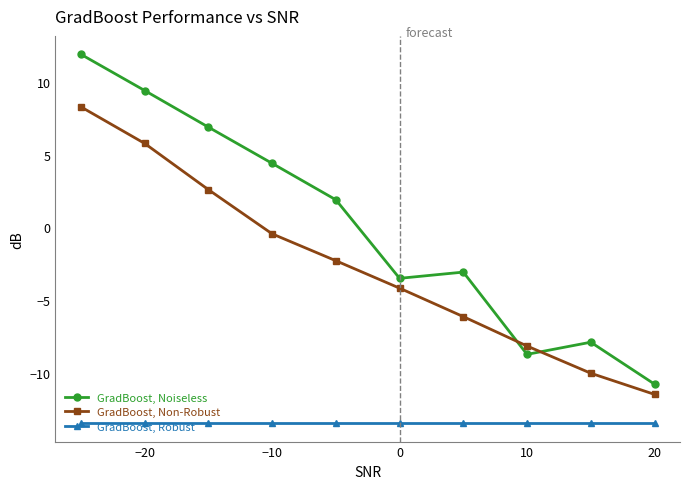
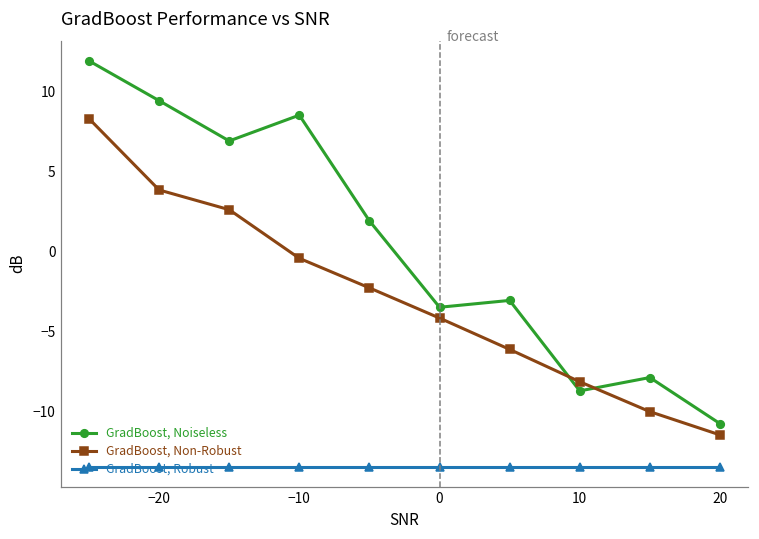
GradBoost, Non-Robust, −20: 5.8 -> 3.8
GradBoost, Noiseless, −10: 4.4 -> 8.5
